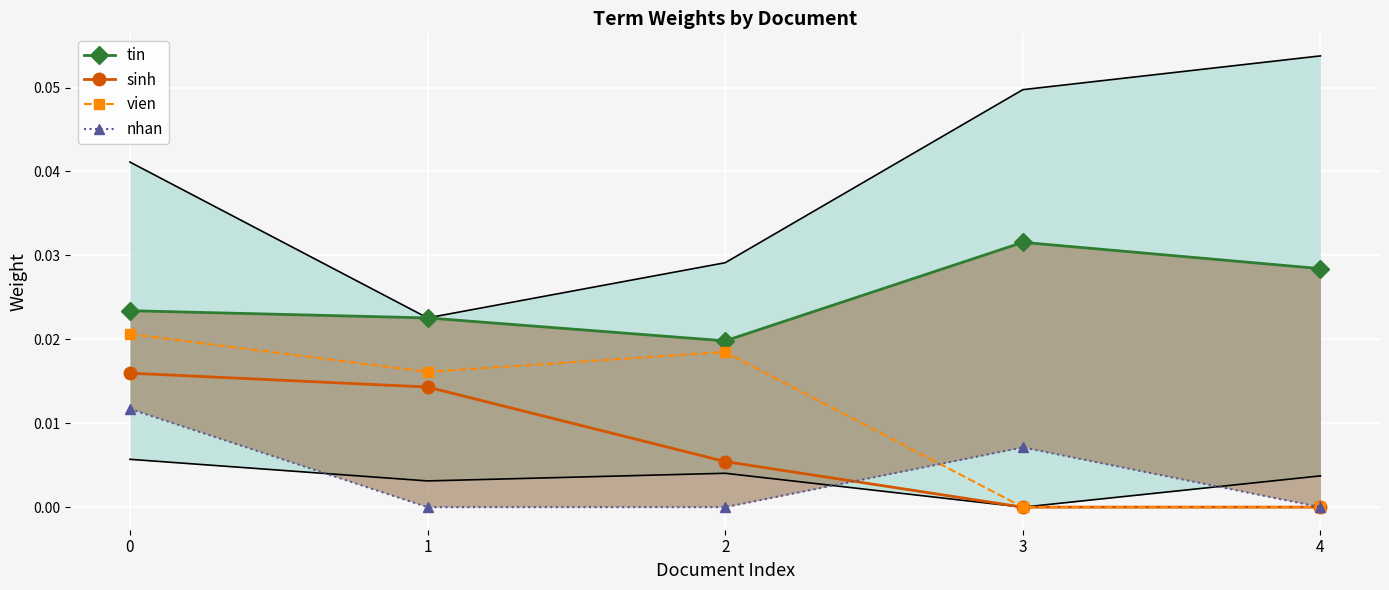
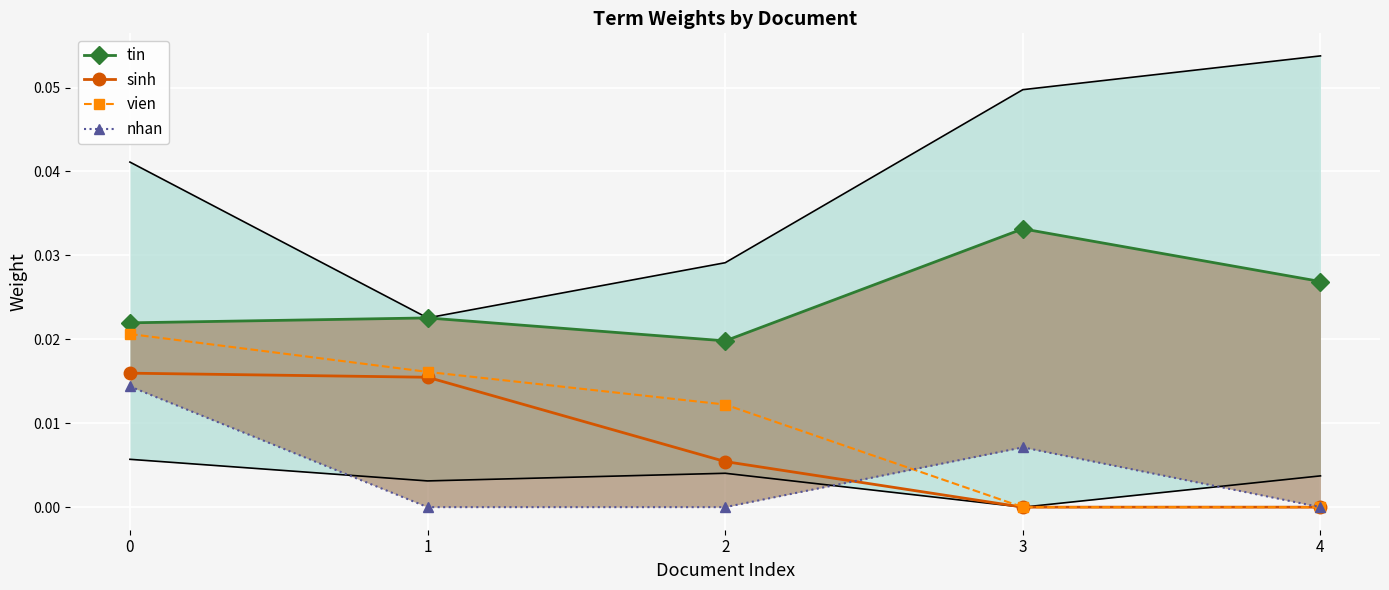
tin, 0: 0.023 -> 0.022
nhan, 0: 0.012 -> 0.014
sinh, 1: 0.014 -> 0.015
vien, 2: 0.018 -> 0.012
tin, 3: 0.032 -> 0.033
tin, 4: 0.028 -> 0.027
